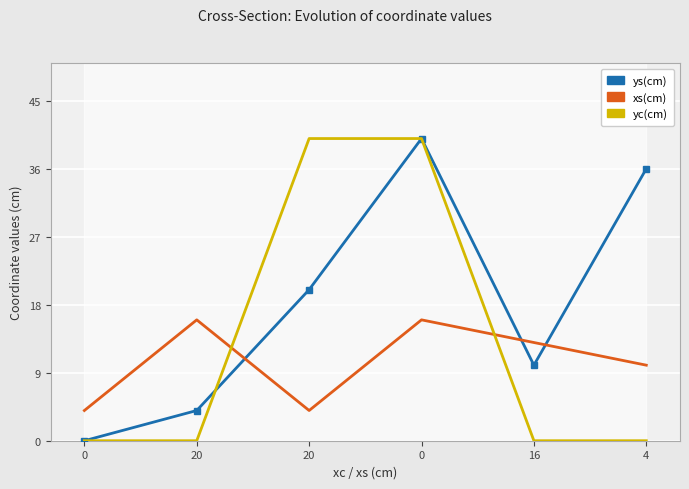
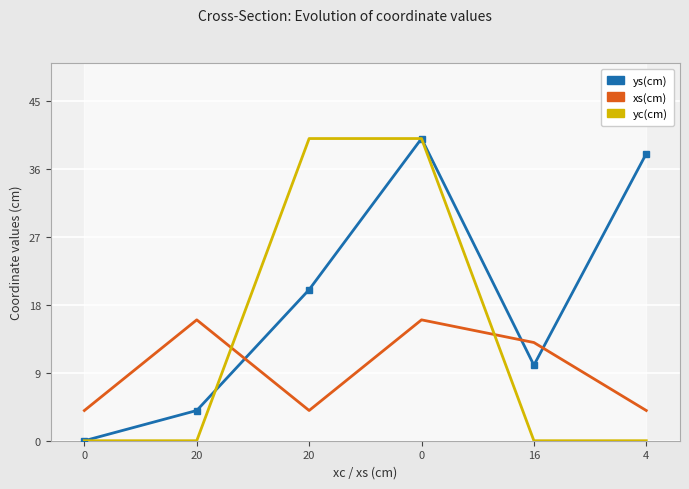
ys(cm), 4: 36 -> 38
xs(cm), 4: 10 -> 4
